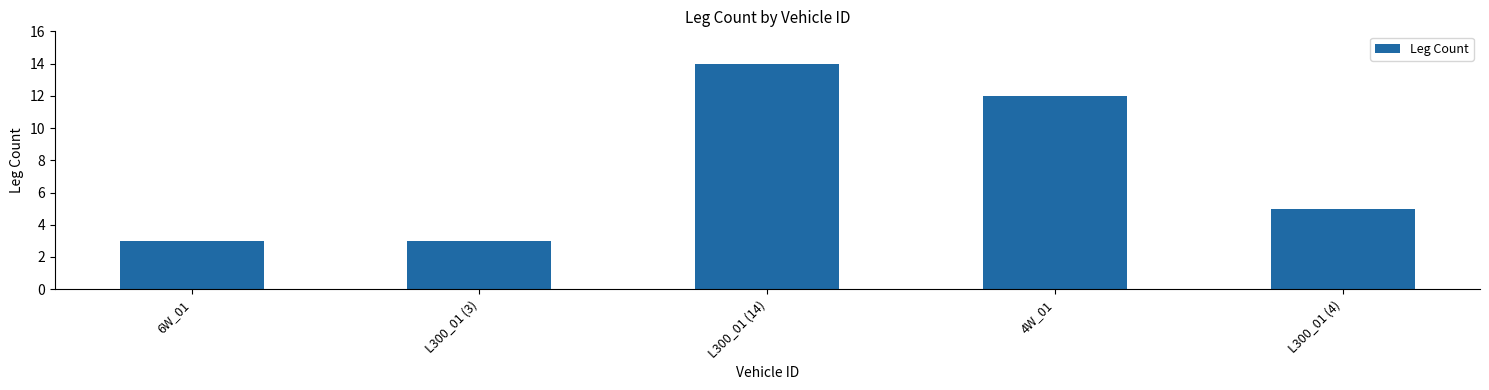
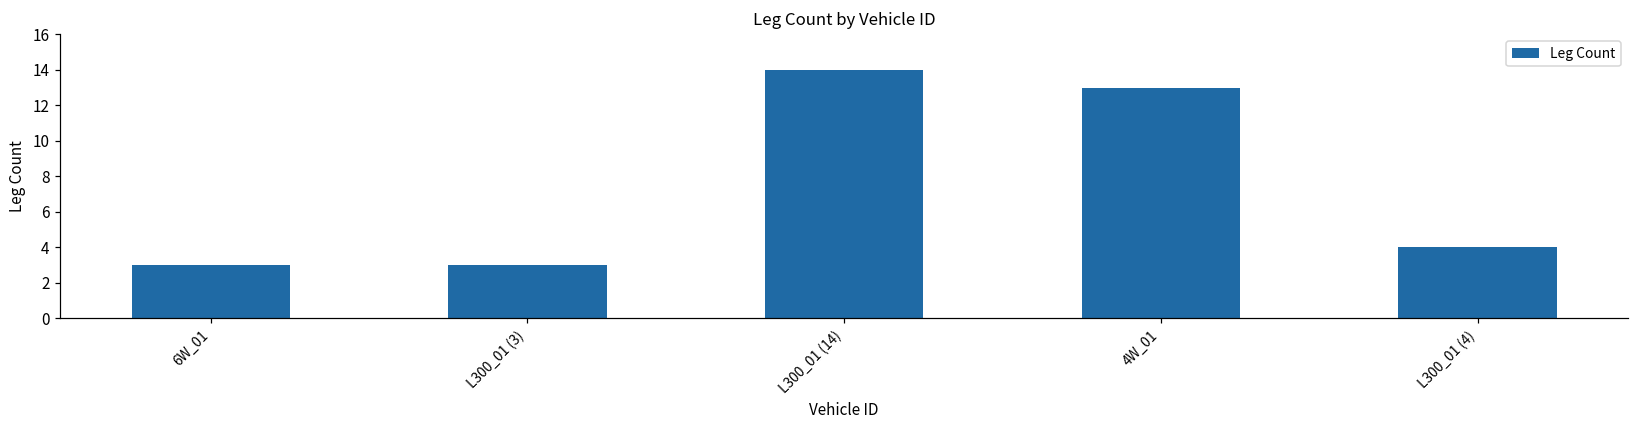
4W_01: 12 -> 13
L300_01 (4): 5 -> 4
